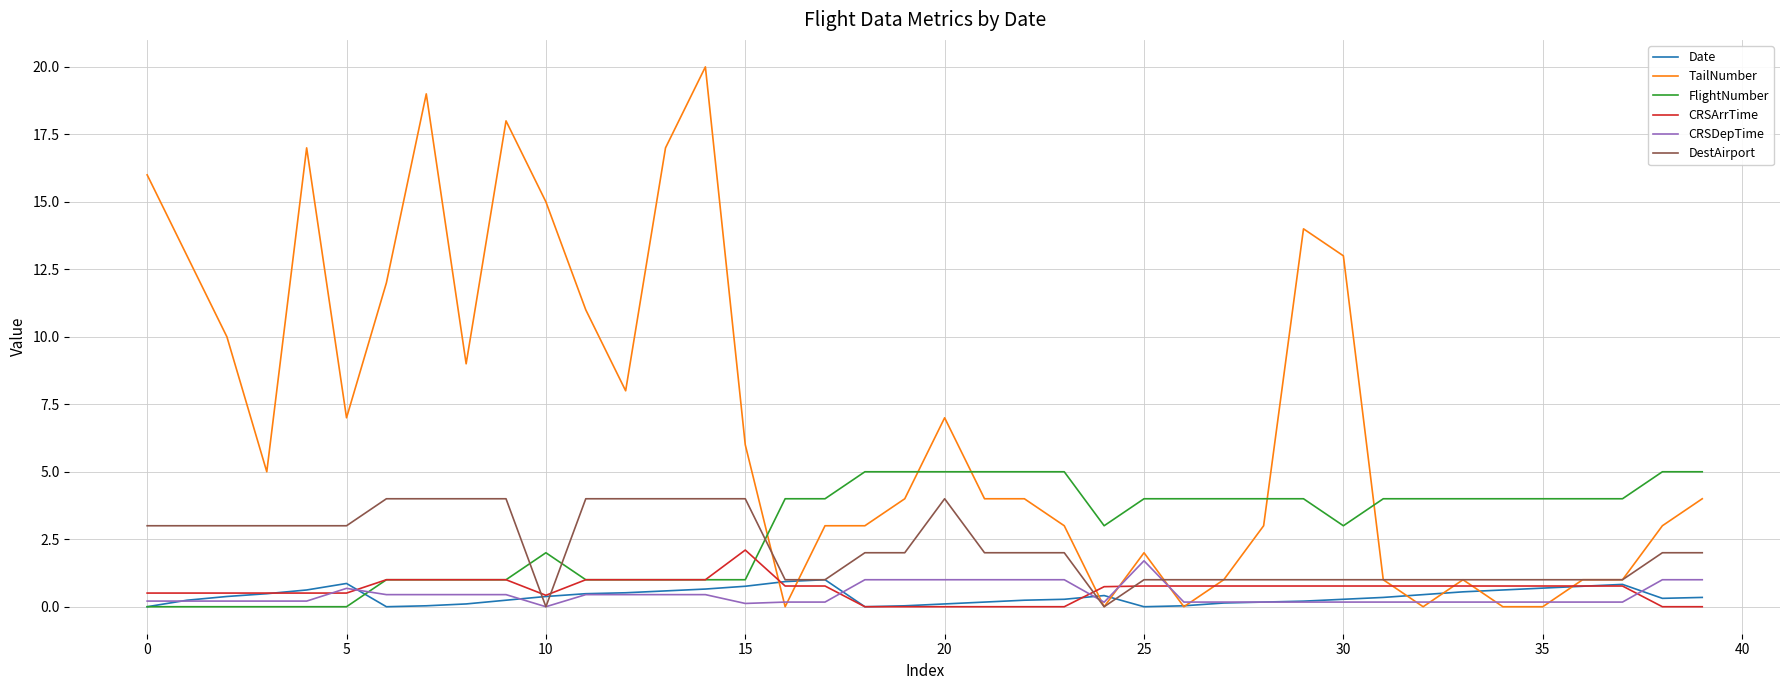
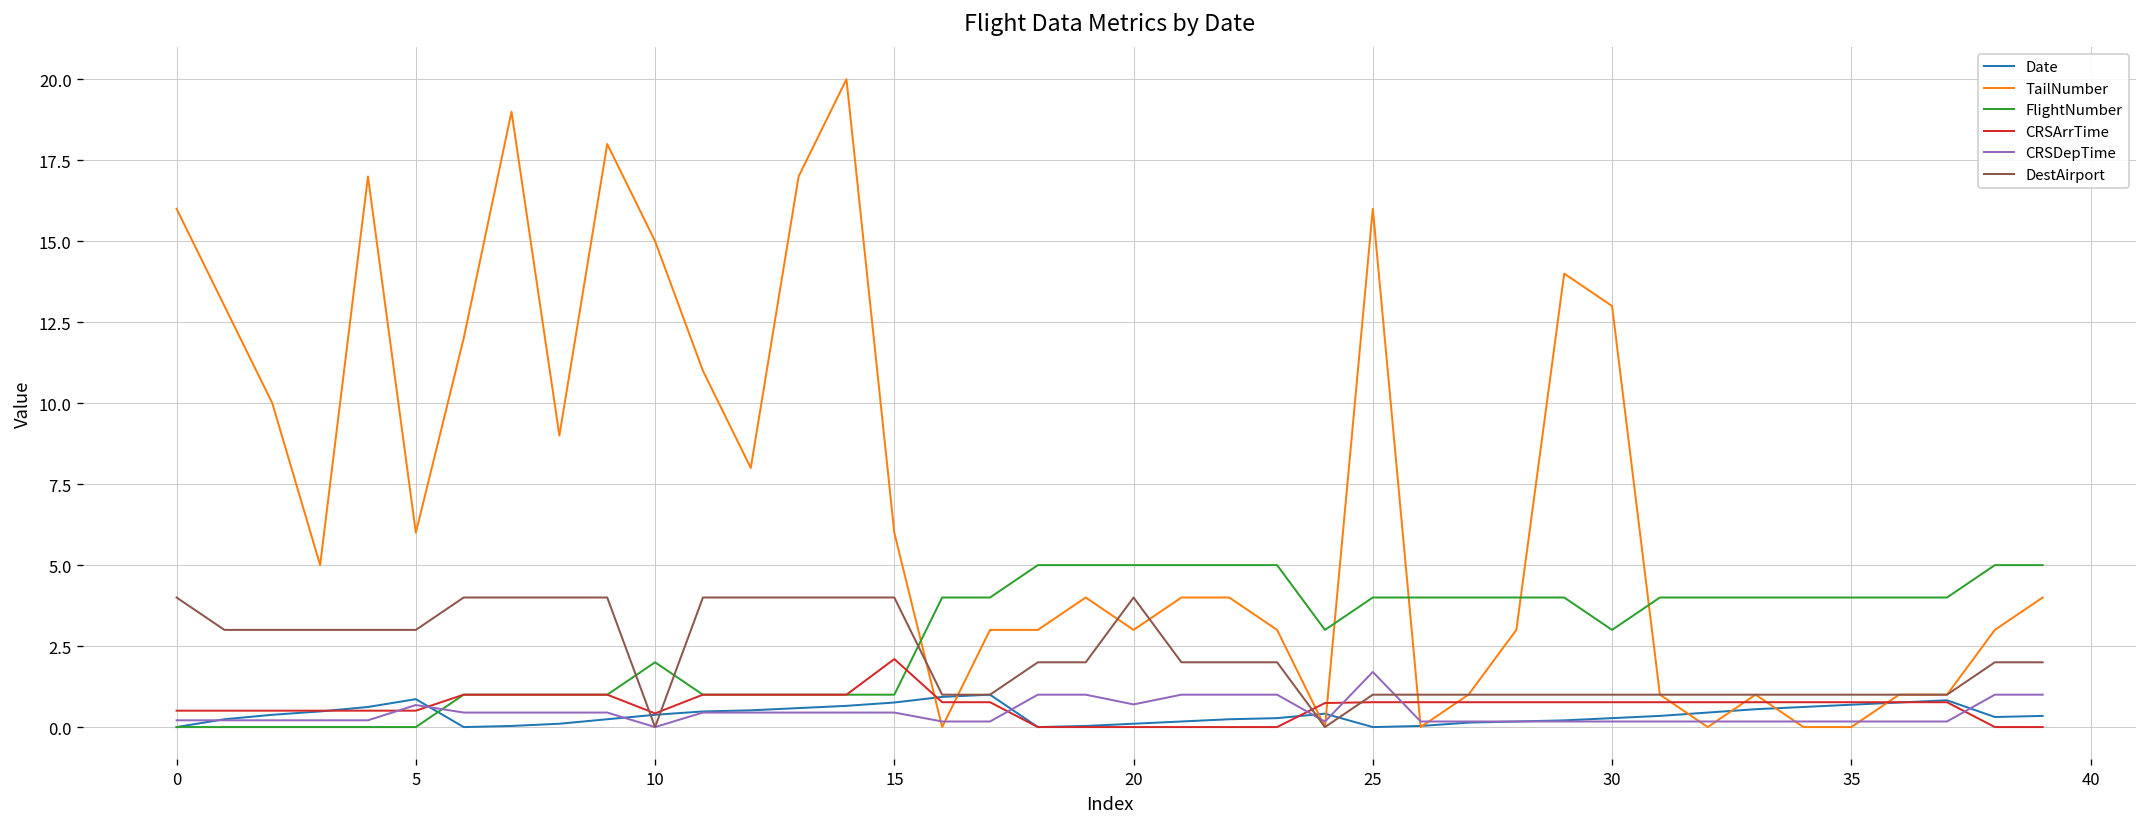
DestAirport, 0: 3 -> 4
TailNumber, 5: 7 -> 6
CRSDepTime, 15: 0.1 -> 0.4
TailNumber, 20: 7 -> 3
CRSDepTime, 20: 1.0 -> 0.7
TailNumber, 25: 2 -> 16
